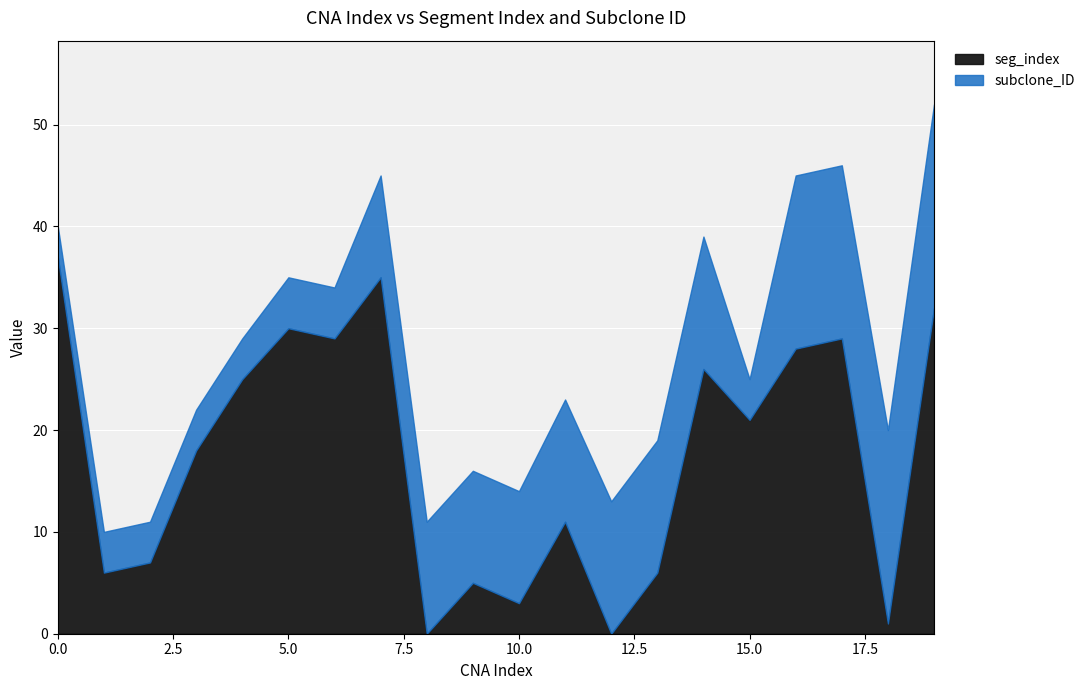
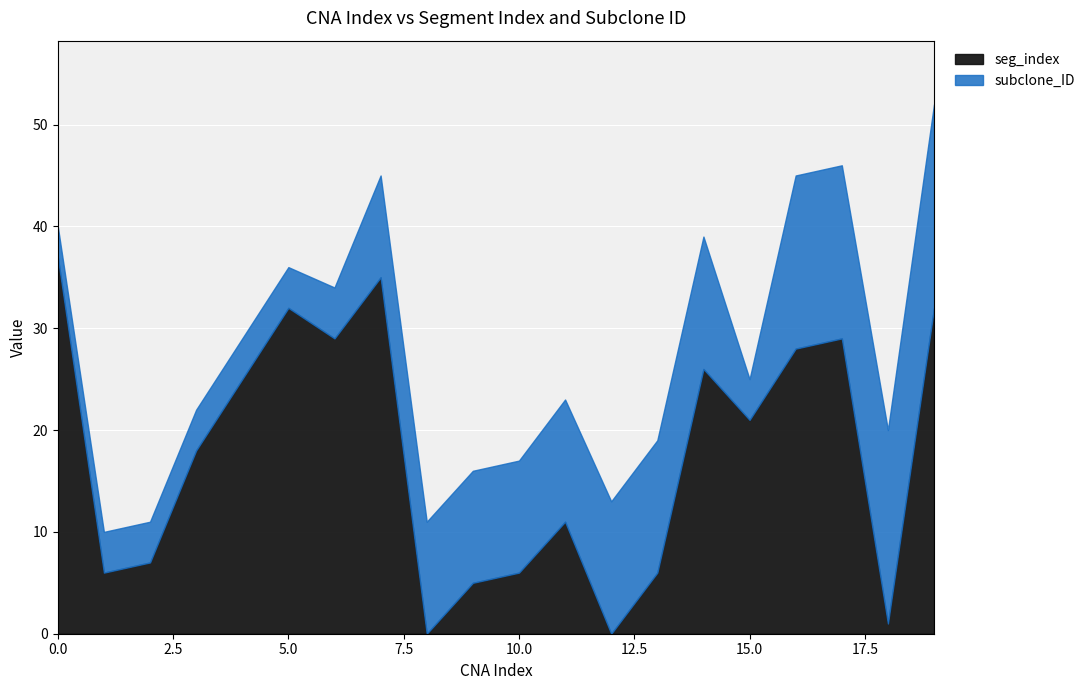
seg_index, 5.0: 30 -> 32
subclone_ID, 5.0: 5 -> 4
seg_index, 10.0: 3 -> 6
